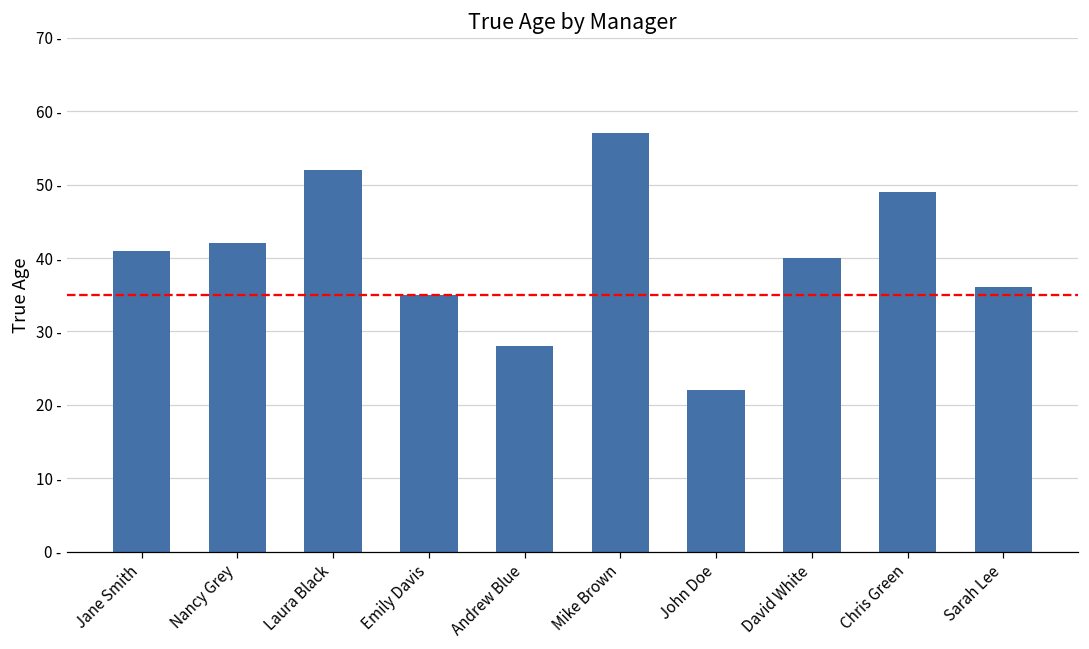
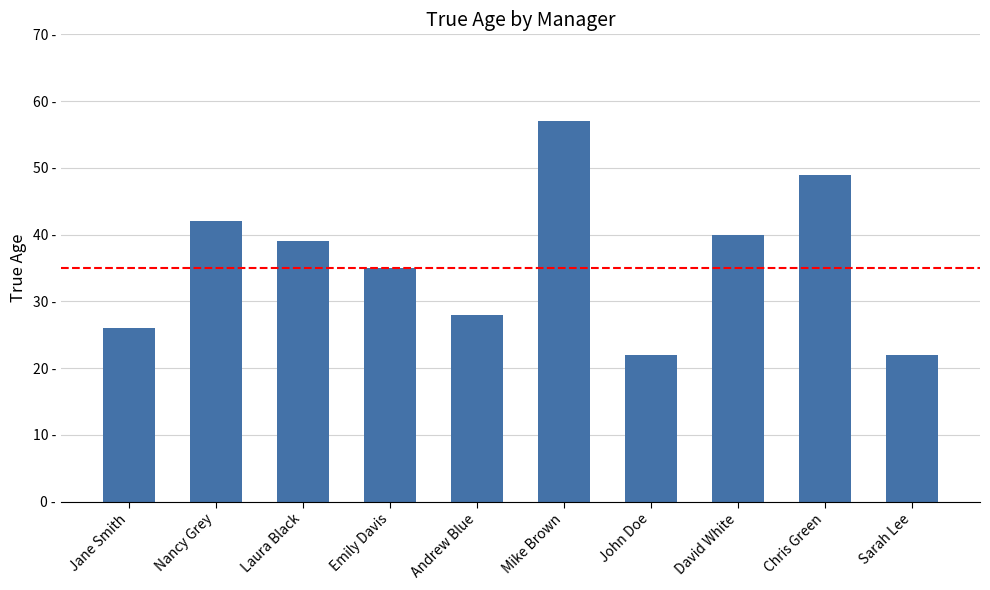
Jane Smith: 41 - -> 26 -
Laura Black: 52 - -> 39 -
Sarah Lee: 36 - -> 22 -
